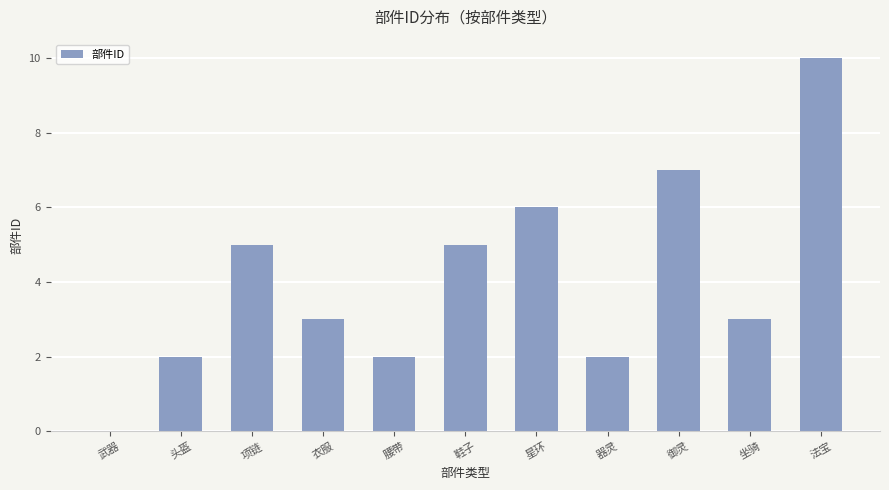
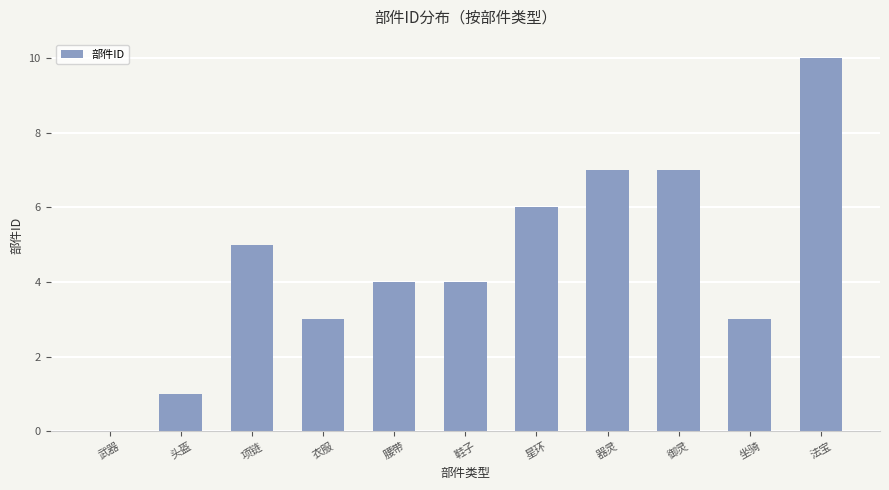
头盔: 2 -> 1
腰带: 2 -> 4
鞋子: 5 -> 4
器灵: 2 -> 7
